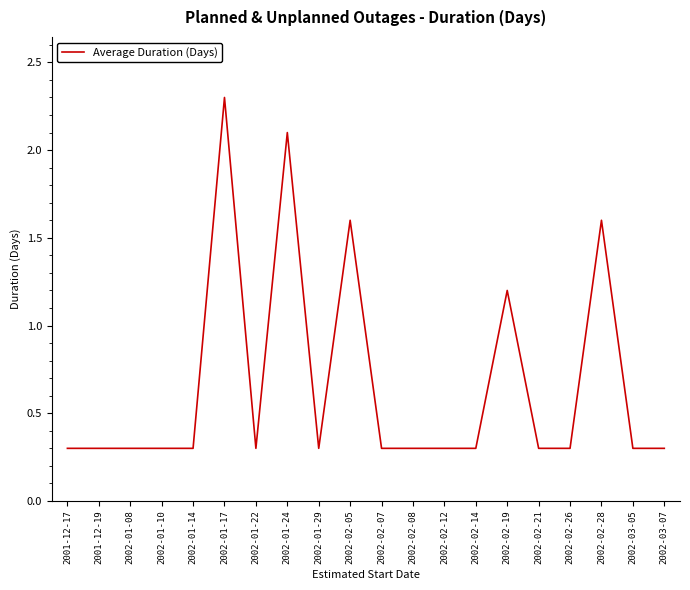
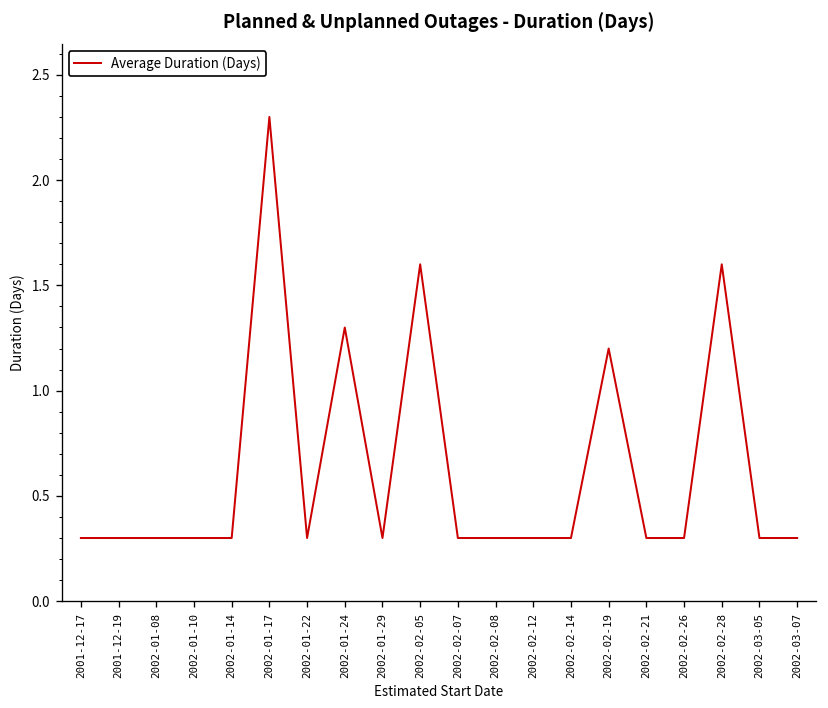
2002-01-24: 2.1 -> 1.3
